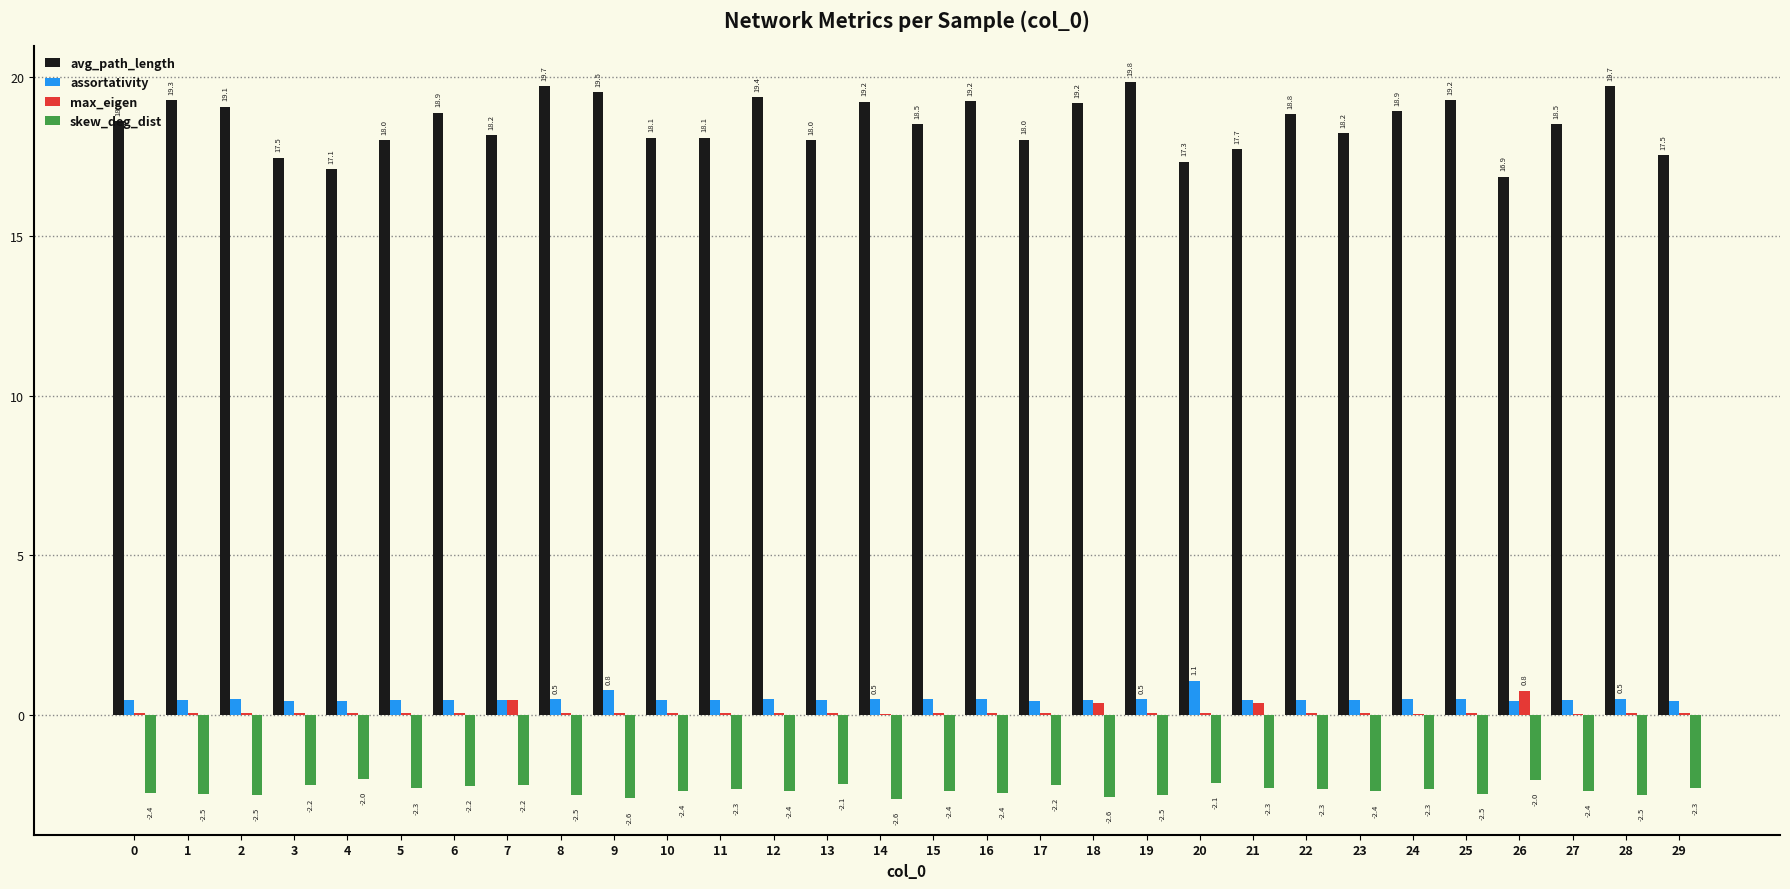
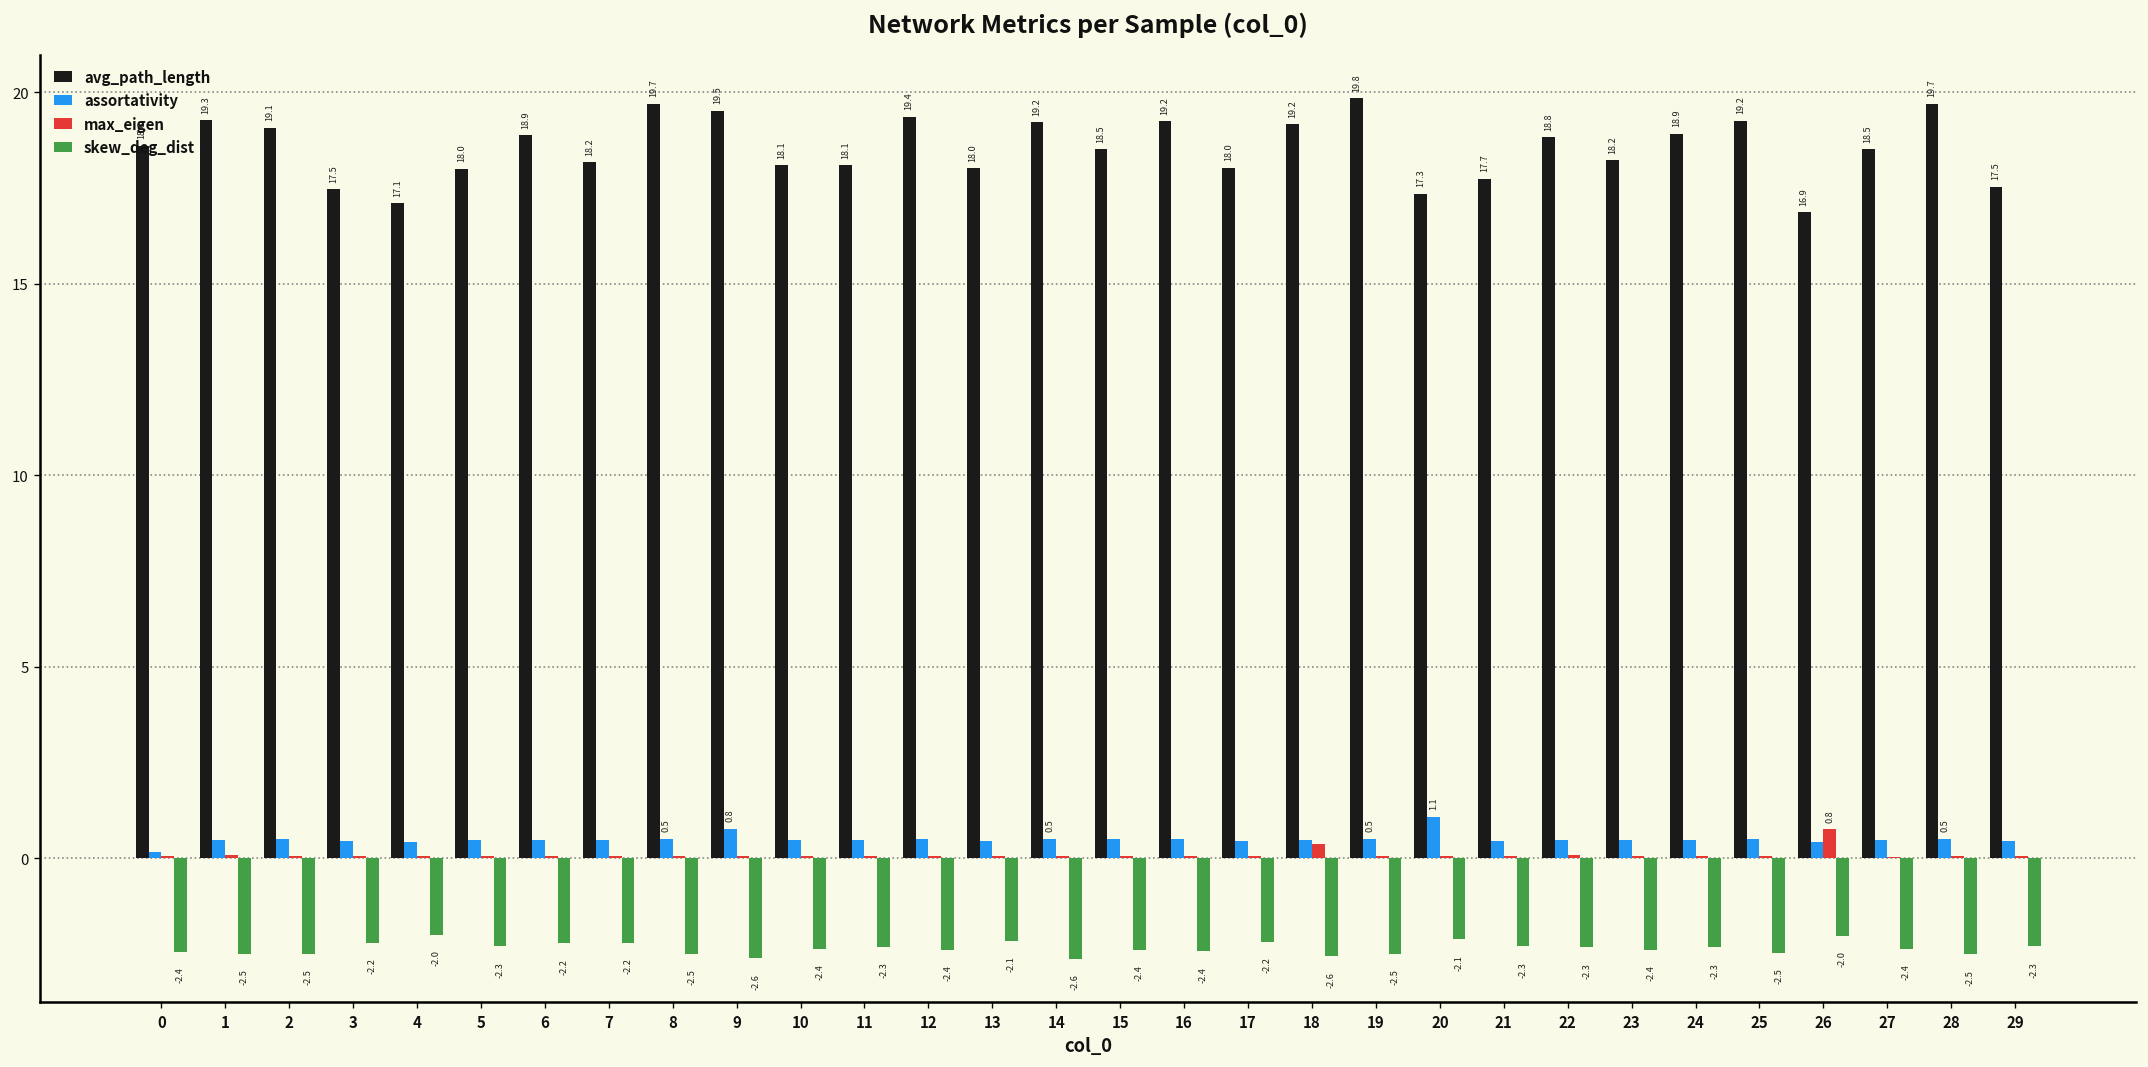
assortativity, 0: 0.5 -> 0.2
max_eigen, 7: 0.5 -> 0.1
max_eigen, 21: 0.4 -> 0.0
